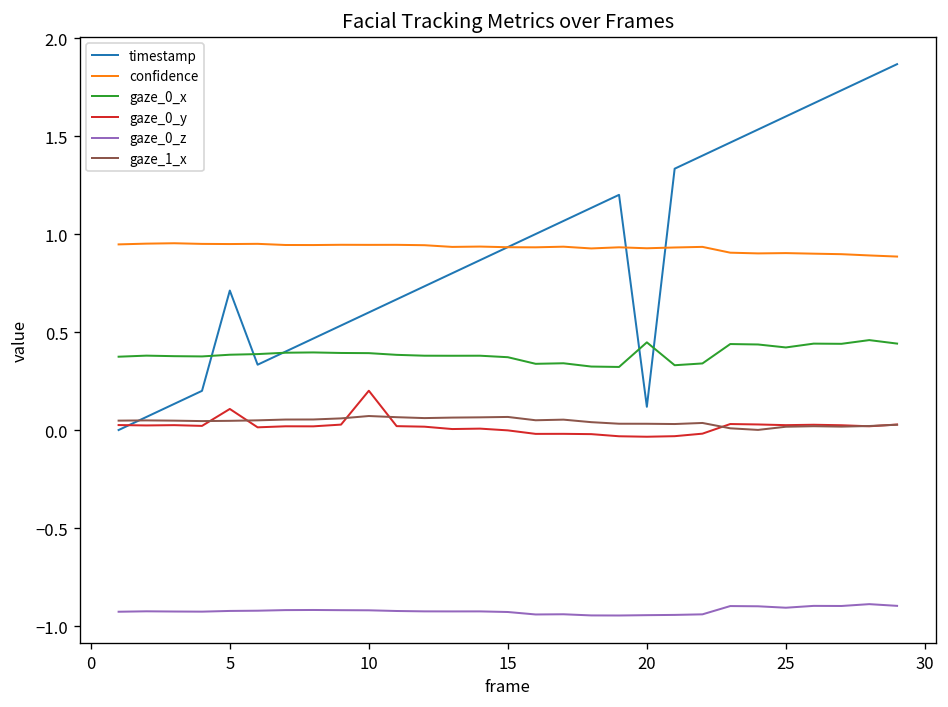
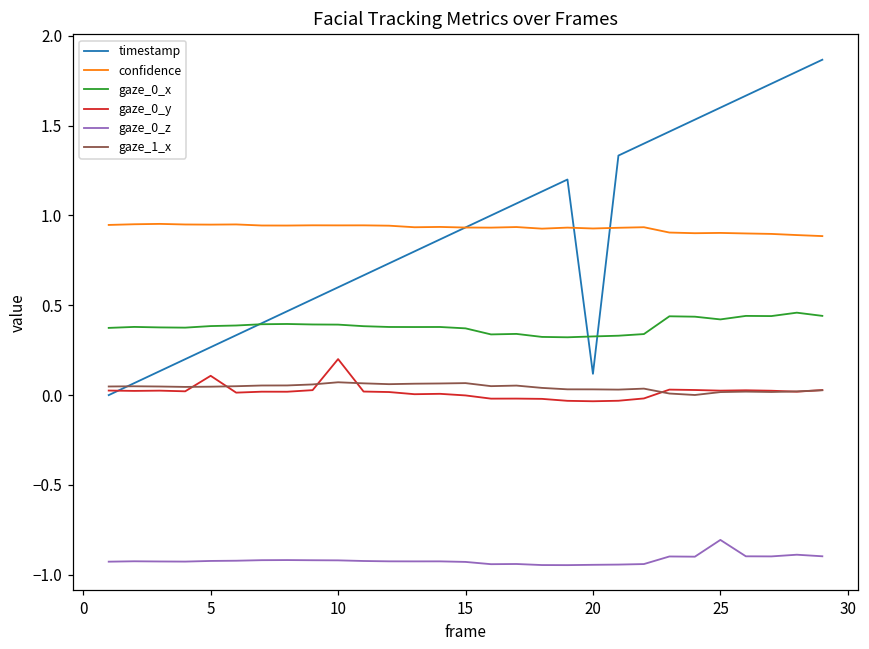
timestamp, 5: 0.71 -> 0.27
gaze_0_x, 20: 0.45 -> 0.33
gaze_0_z, 25: -0.91 -> -0.81
